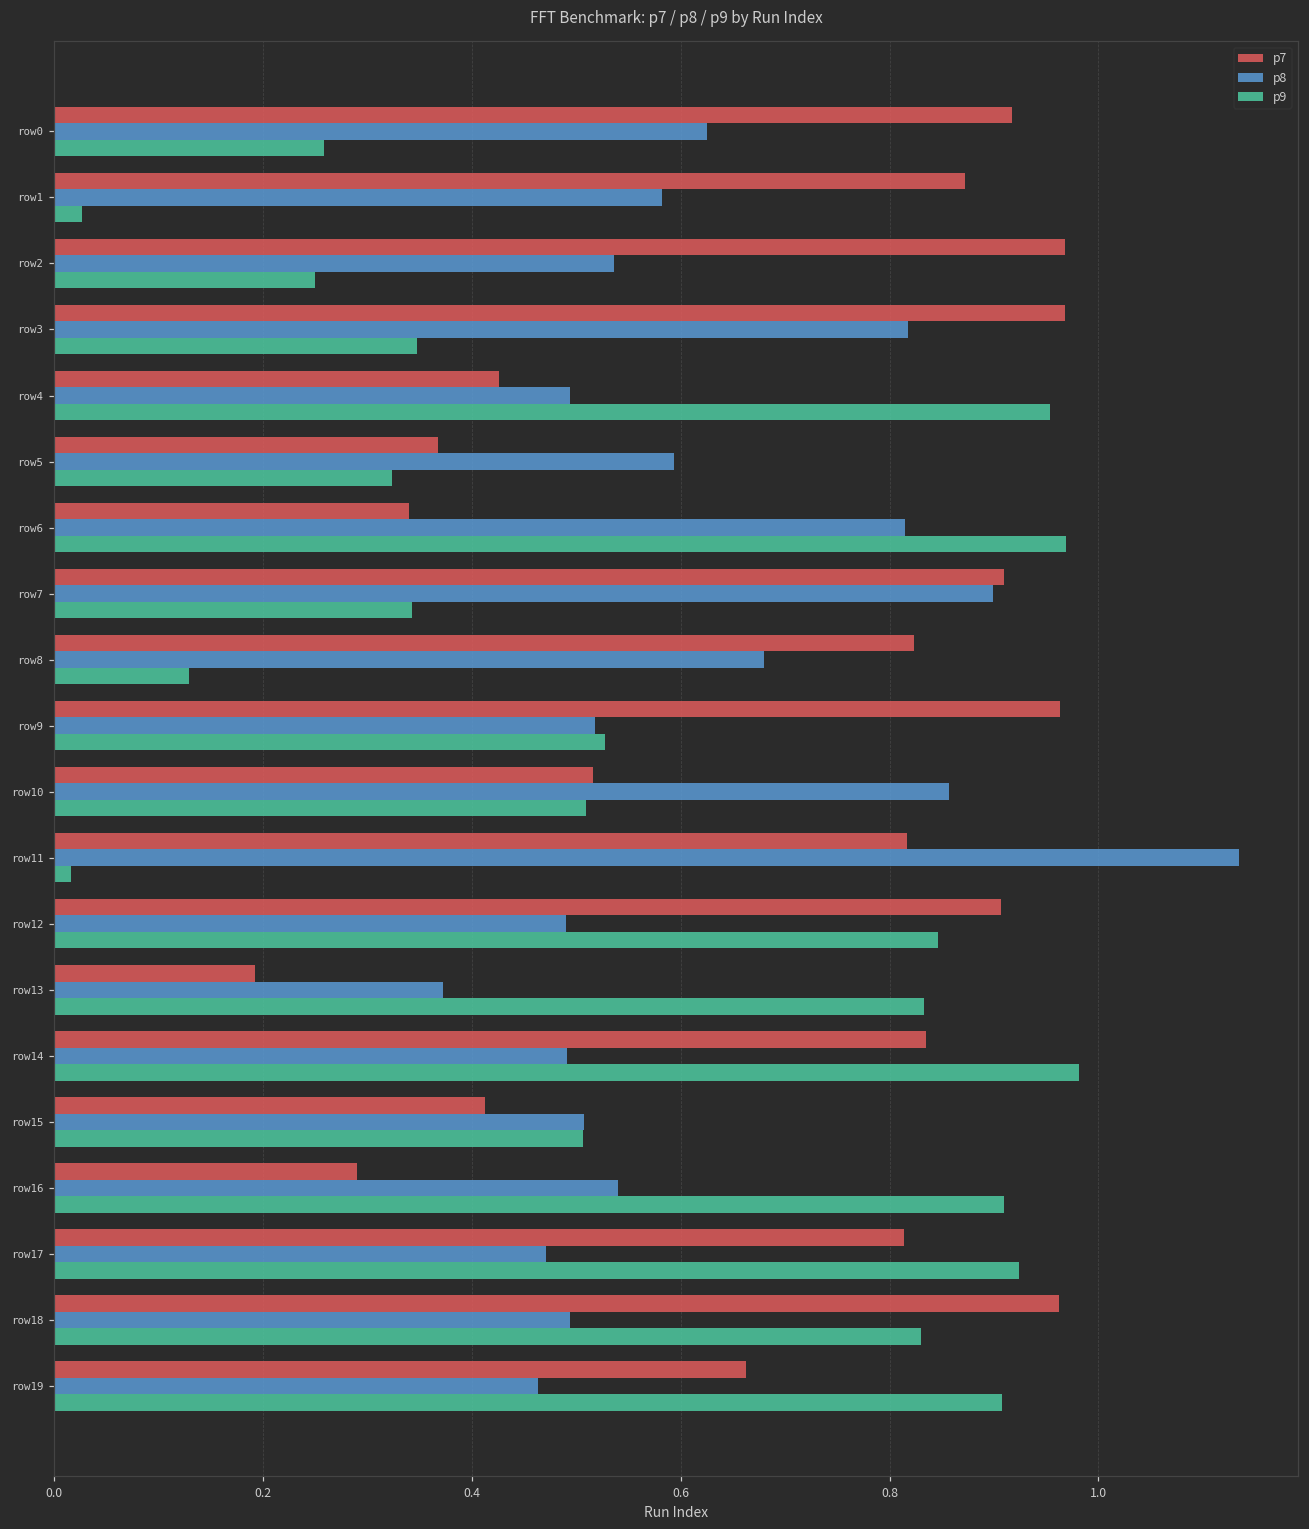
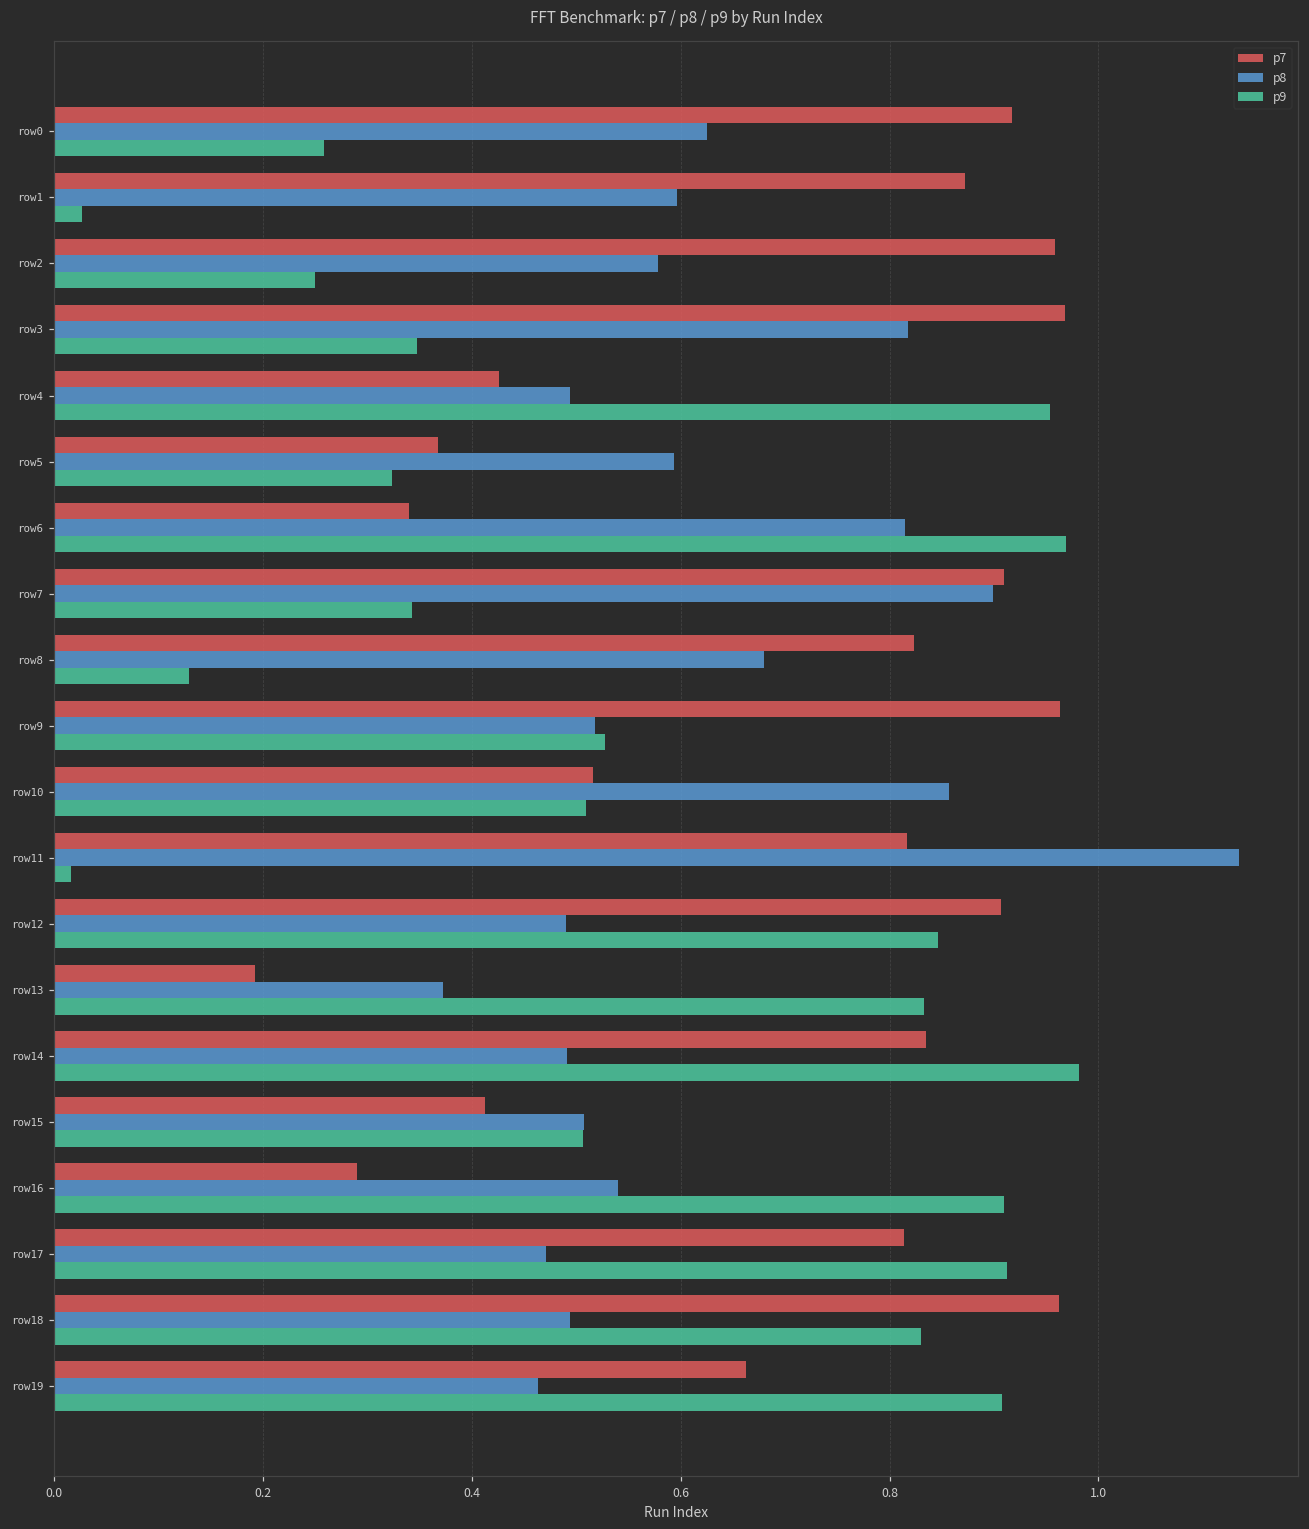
p8, row1: 0.58 -> 0.60
p7, row2: 0.97 -> 0.96
p8, row2: 0.54 -> 0.58
p9, row17: 0.92 -> 0.91
